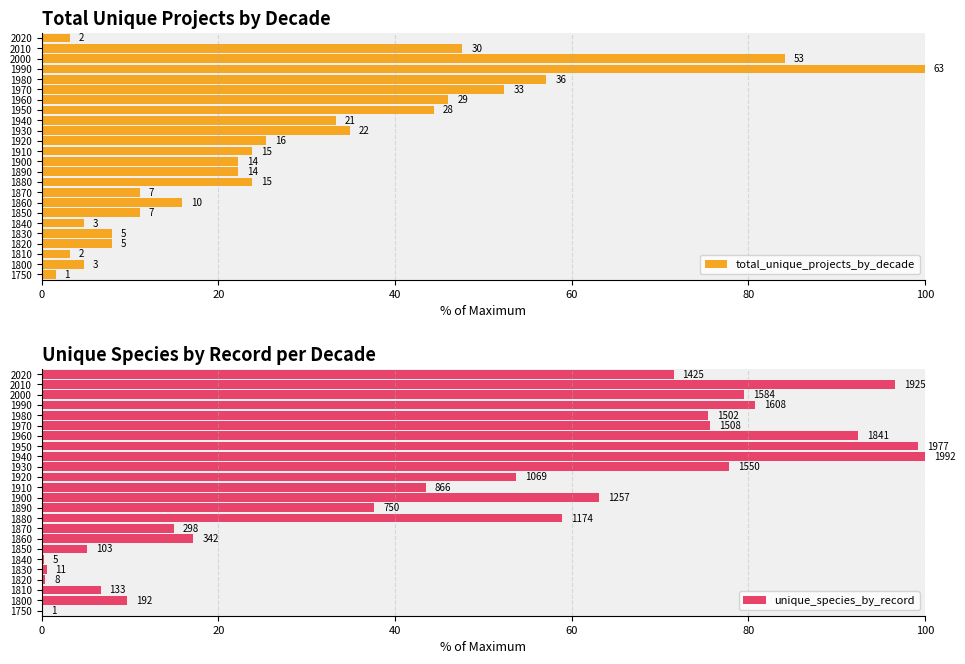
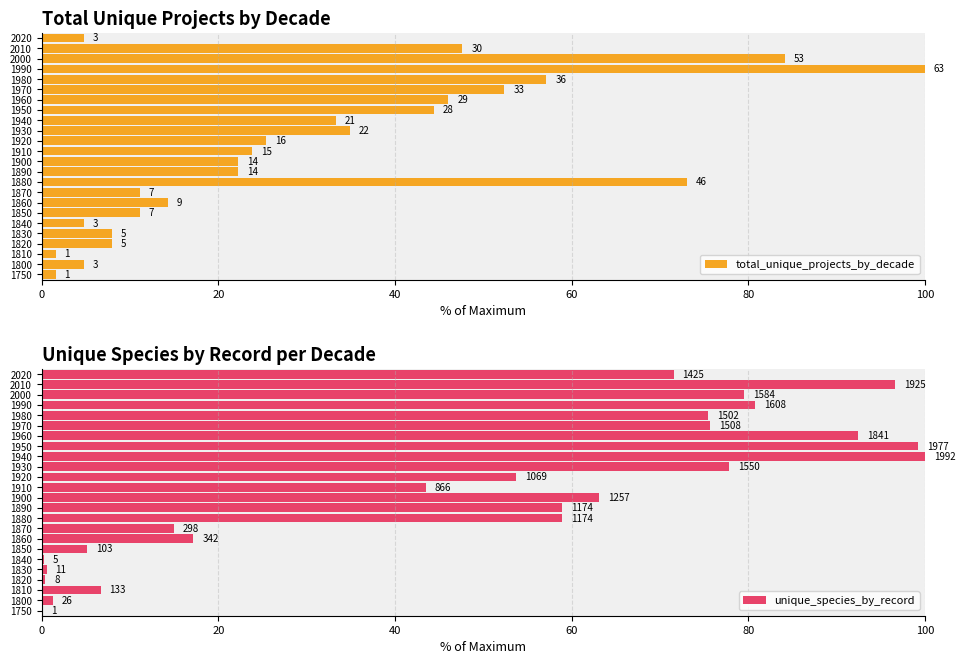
Total Unique Projects by Decade, 2020: 2 -> 3
Total Unique Projects by Decade, 1880: 15 -> 46
Total Unique Projects by Decade, 1860: 10 -> 9
Total Unique Projects by Decade, 1810: 2 -> 1
Unique Species by Record per Decade, 1890: 750 -> 1174
Unique Species by Record per Decade, 1800: 192 -> 26
